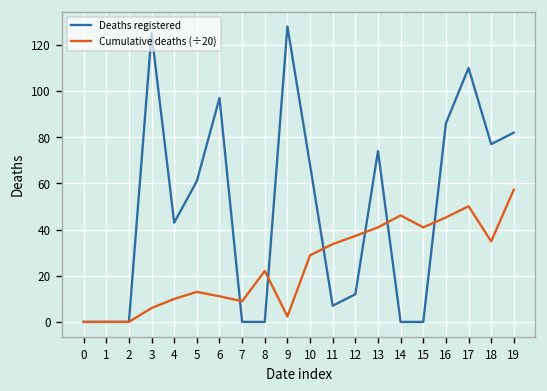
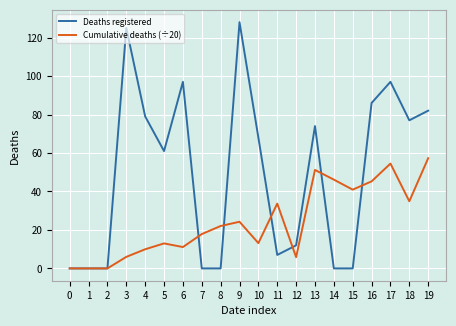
Deaths registered, 4: 43 -> 79
Cumulative deaths (÷20), 7: 9 -> 18
Cumulative deaths (÷20), 9: 2 -> 24
Cumulative deaths (÷20), 10: 29 -> 13
Cumulative deaths (÷20), 12: 37 -> 6
Cumulative deaths (÷20), 13: 41 -> 51
Deaths registered, 17: 110 -> 97
Cumulative deaths (÷20), 17: 50 -> 55
